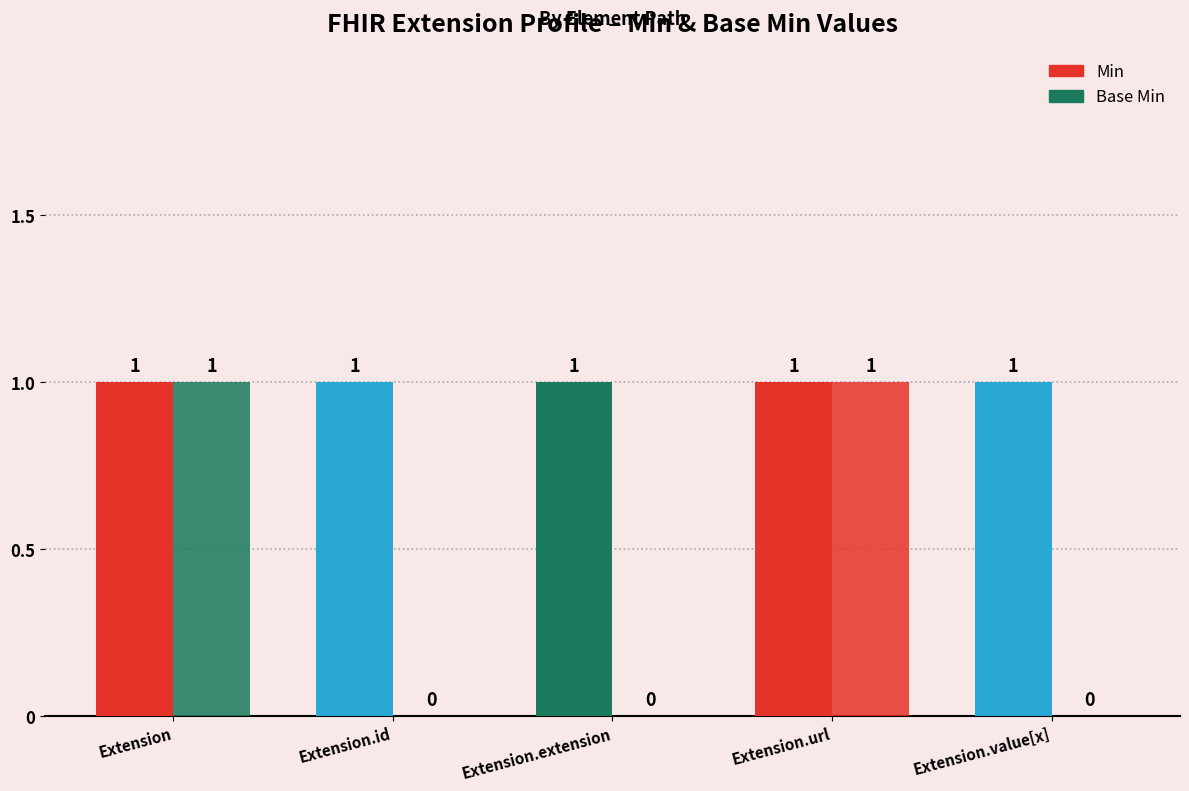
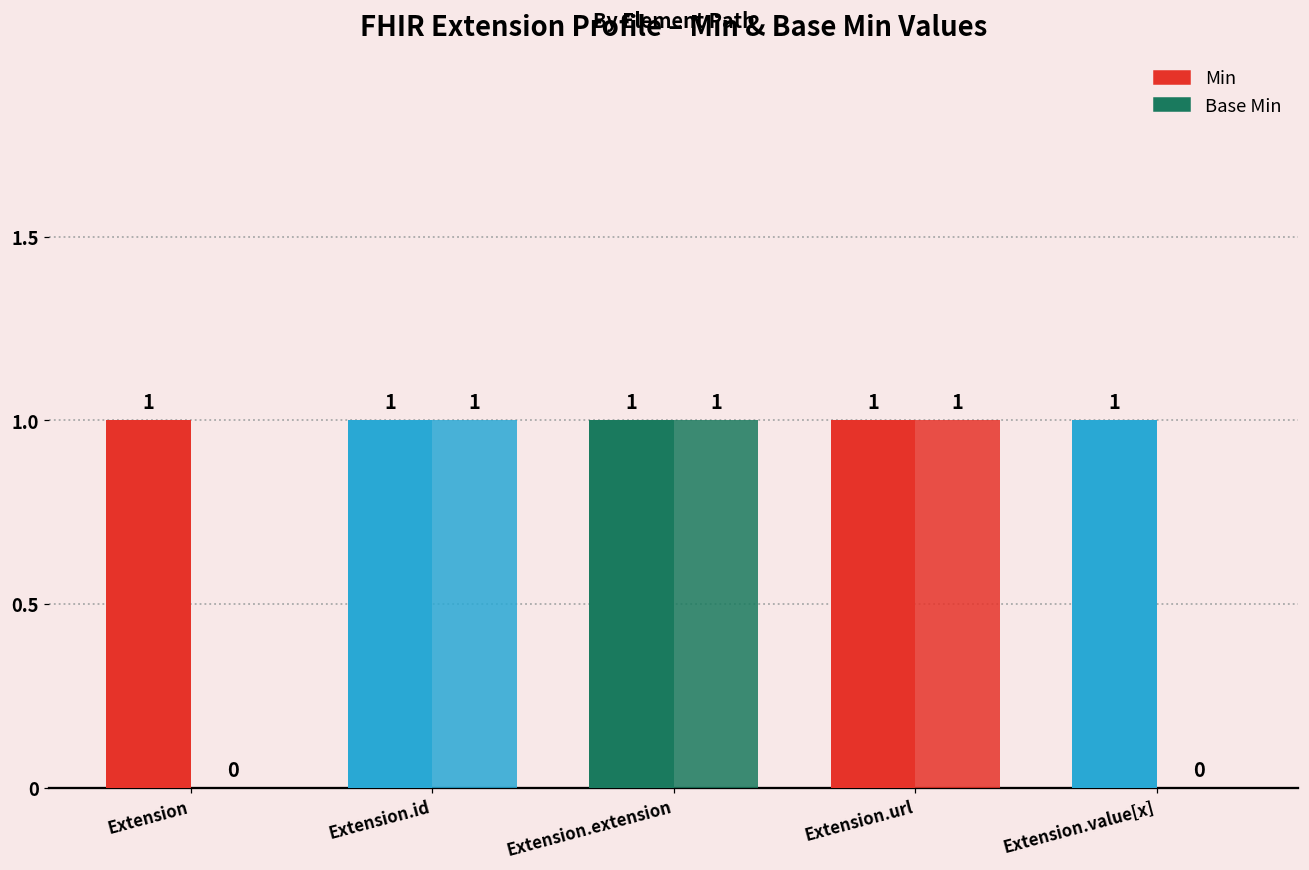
Base Min, Extension: 1 -> 0
Base Min, Extension.id: 0 -> 1
Base Min, Extension.extension: 0 -> 1
